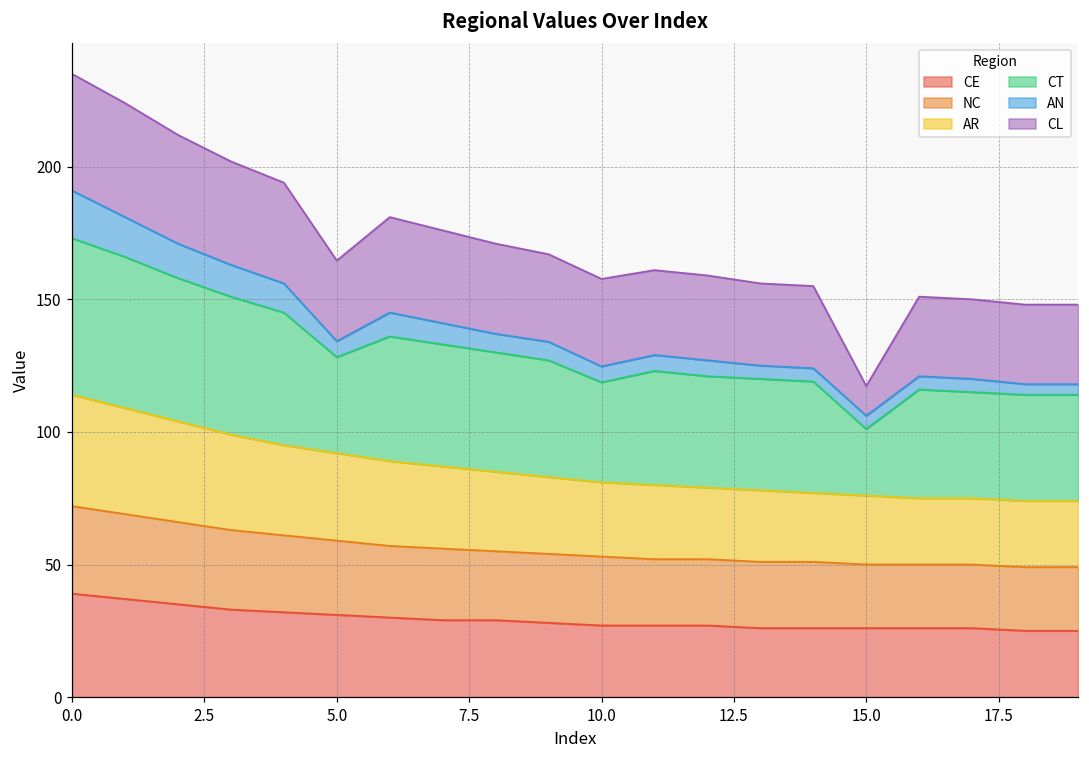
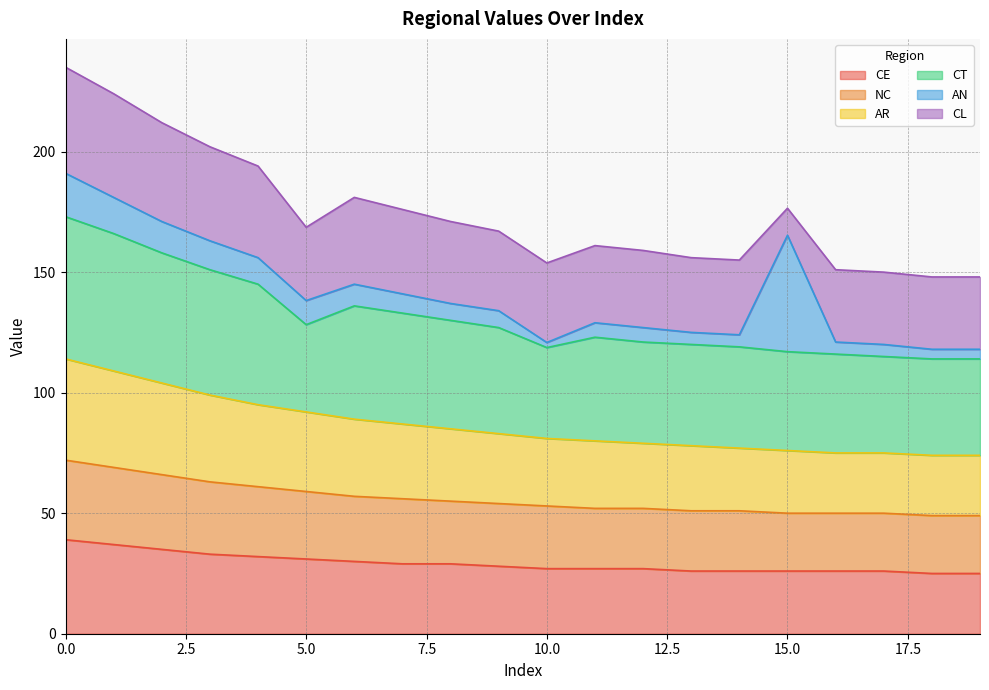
AN, 5.0: 6 -> 10
AN, 10.0: 6 -> 2
CT, 15.0: 25 -> 41
AN, 15.0: 5 -> 48
